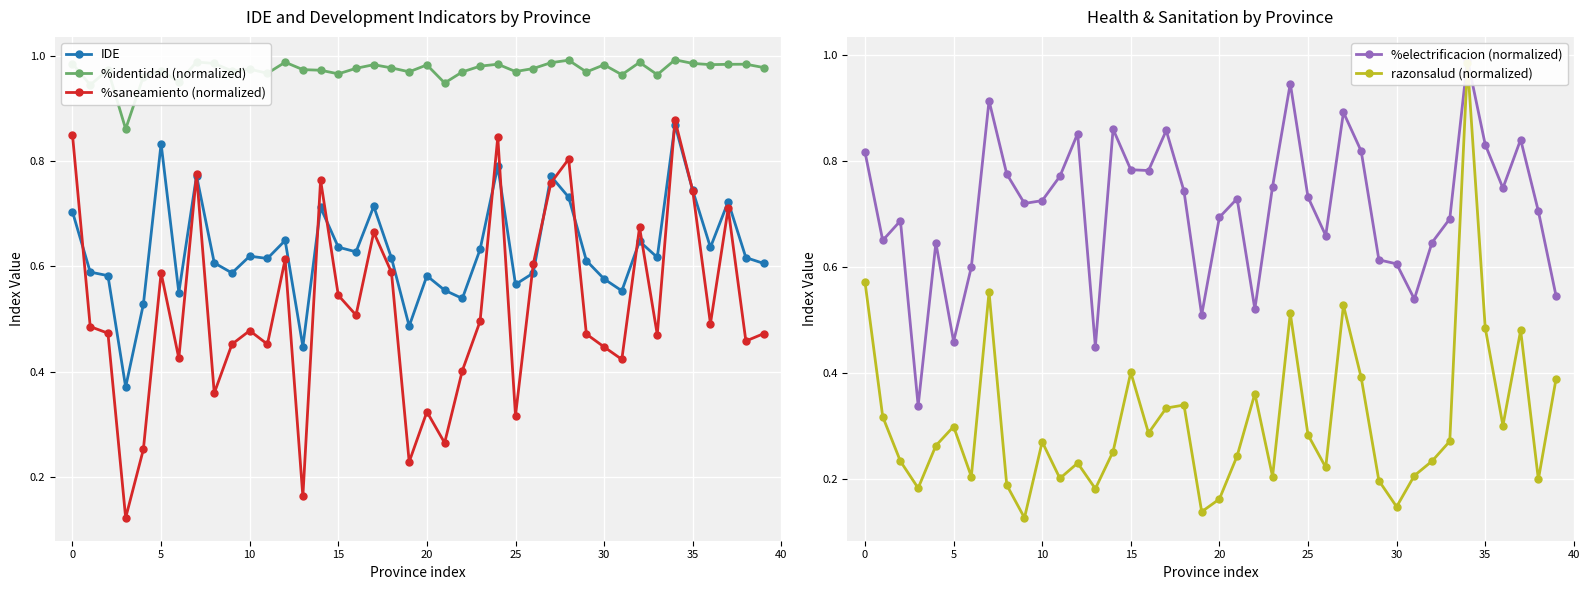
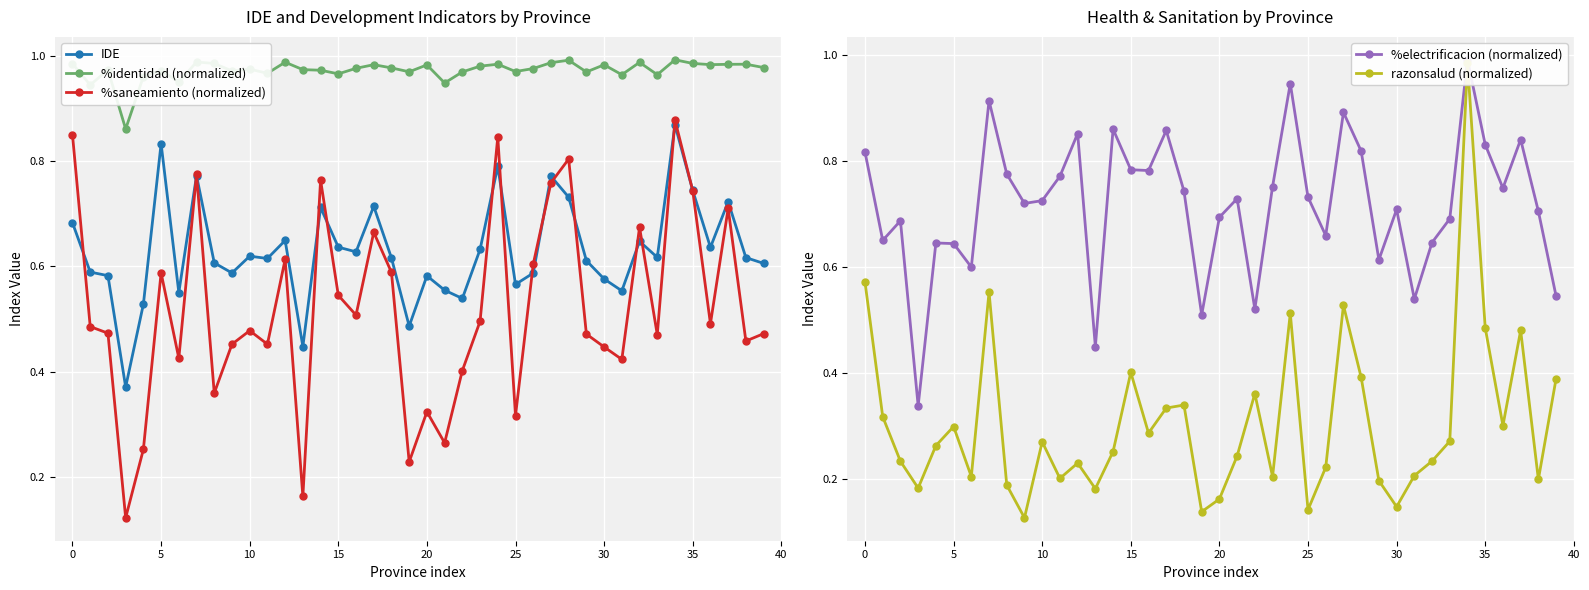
IDE and Development Indicators by Province, IDE, 0: 0.70 -> 0.68
Health & Sanitation by Province, %electrificacion (normalized), 5: 0.46 -> 0.64
Health & Sanitation by Province, razonsalud (normalized), 25: 0.28 -> 0.14
Health & Sanitation by Province, %electrificacion (normalized), 30: 0.61 -> 0.71
